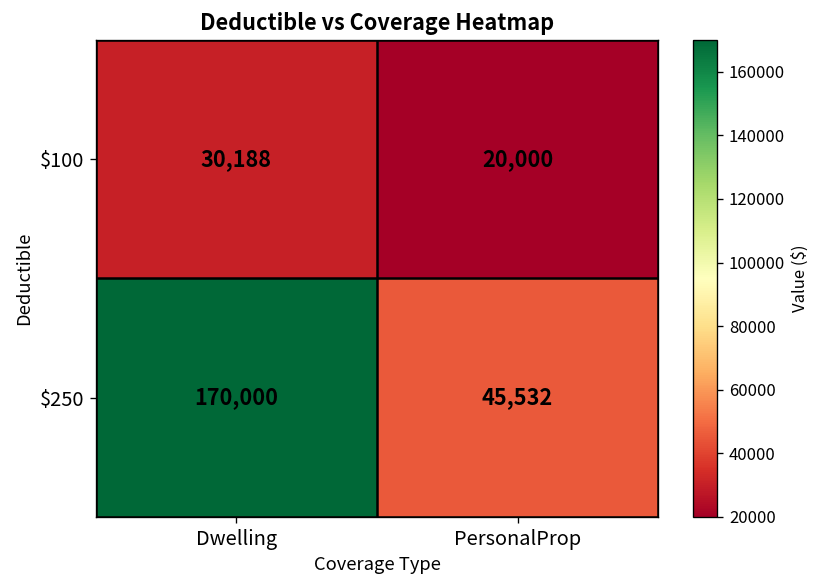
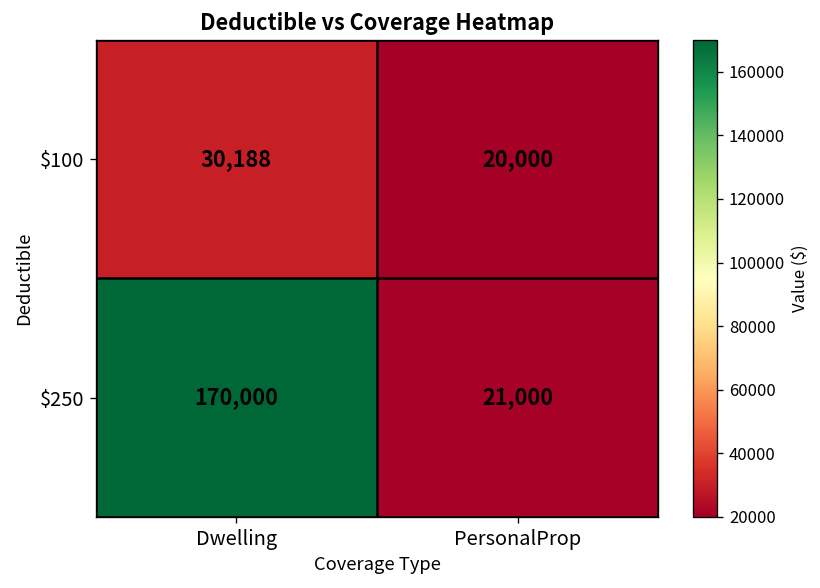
$250, PersonalProp: 45,532 -> 21,000
